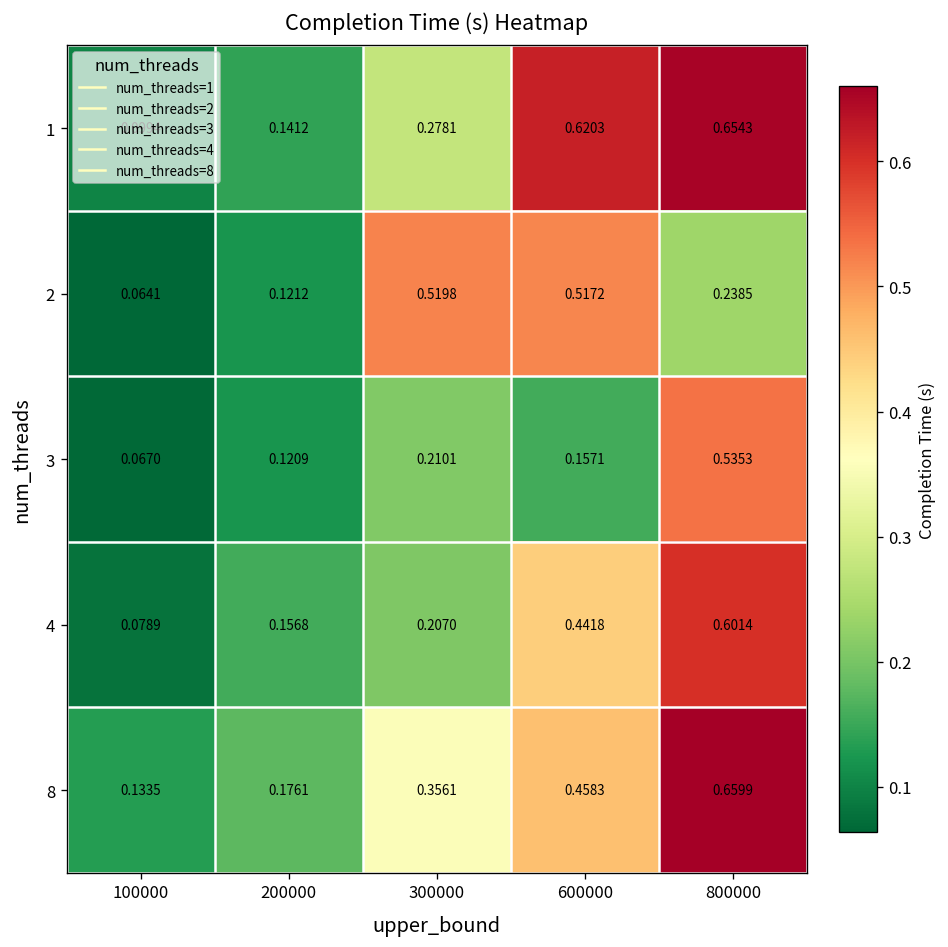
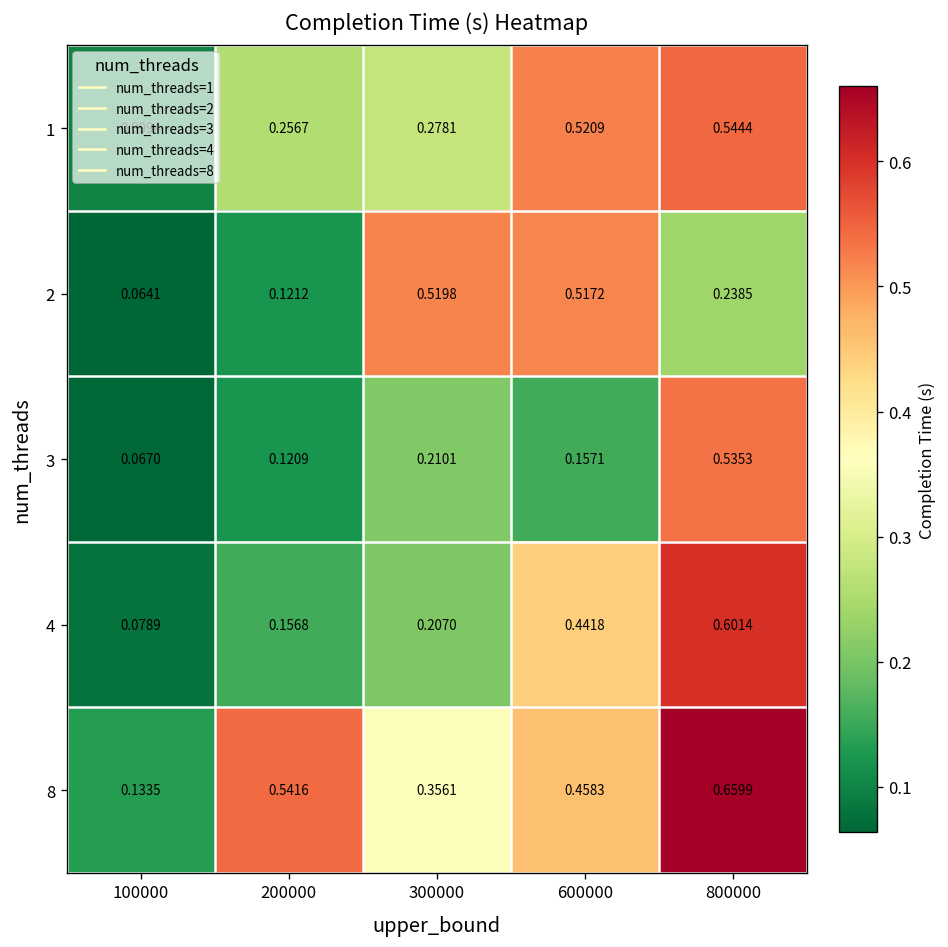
1, 200000: 0.1412 -> 0.2567
1, 600000: 0.6203 -> 0.5209
1, 800000: 0.6543 -> 0.5444
8, 200000: 0.1761 -> 0.5416
